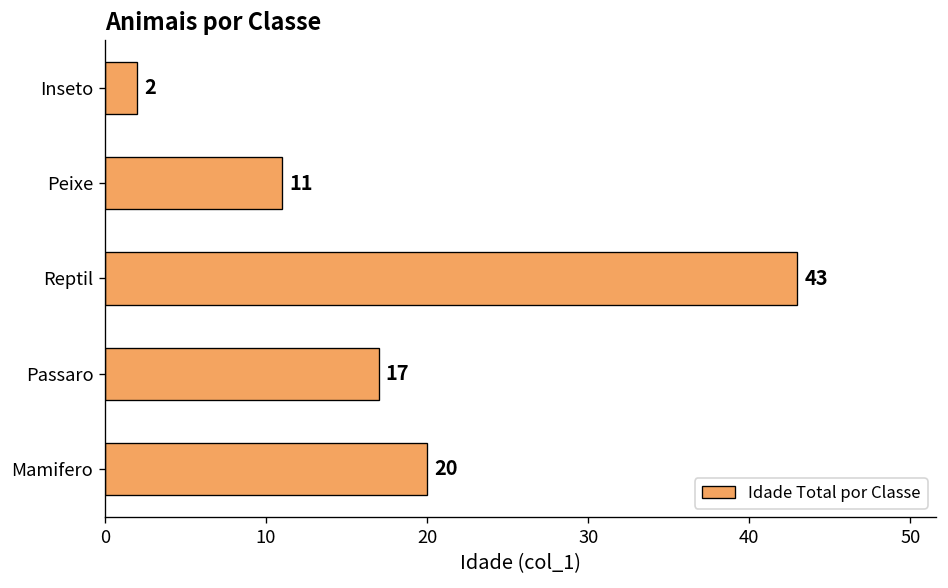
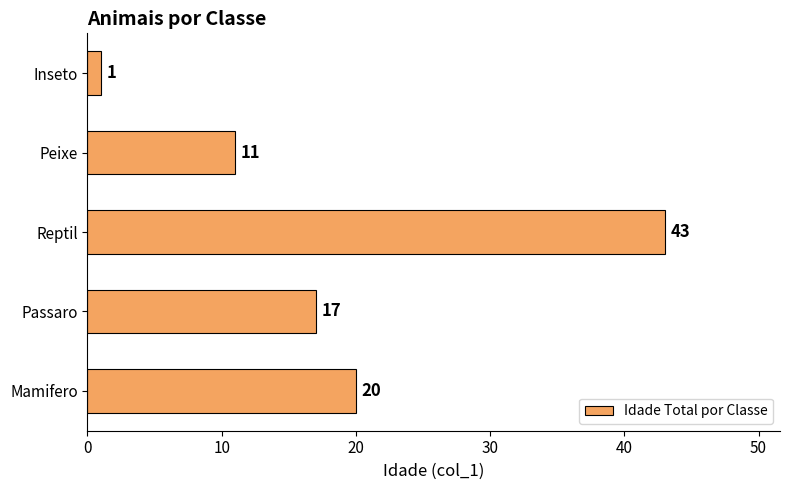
Inseto: 2 -> 1
